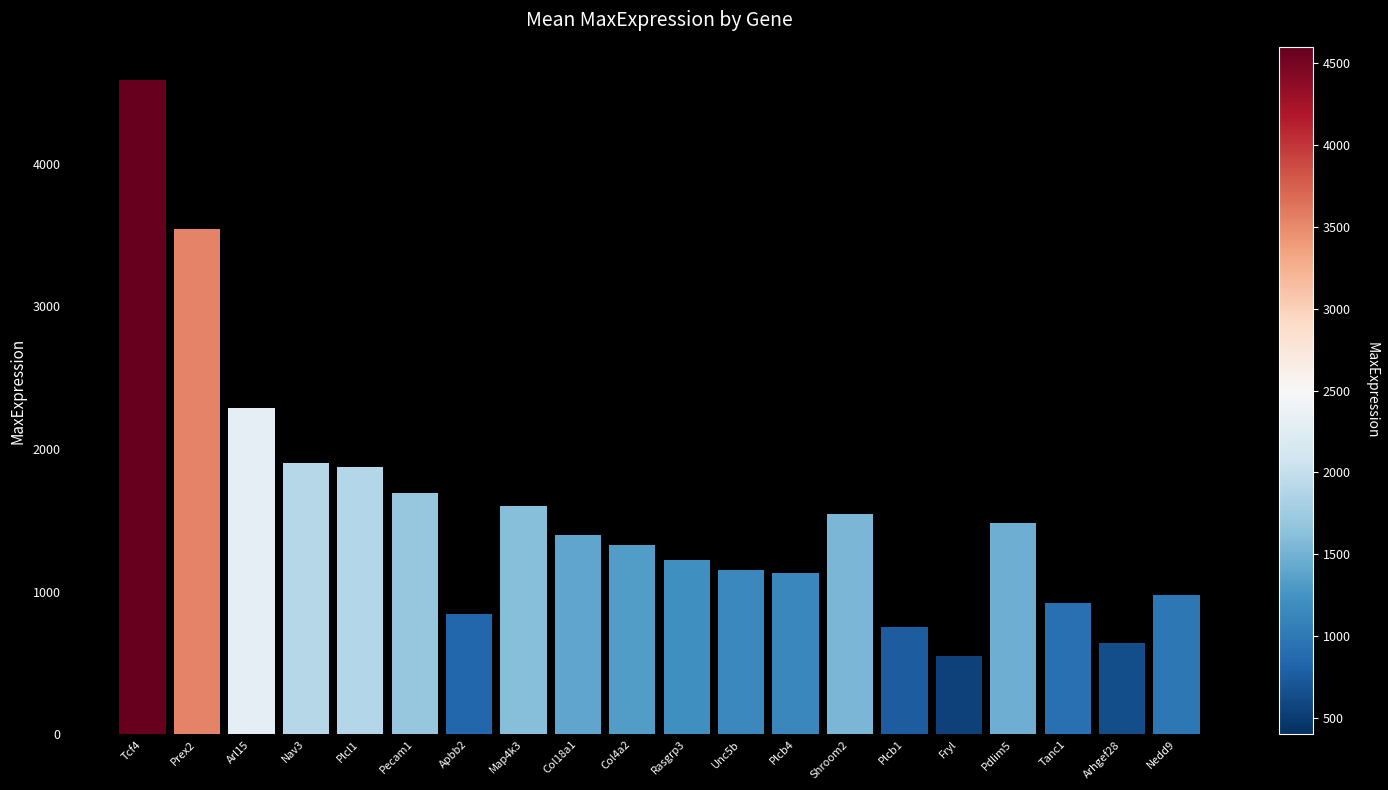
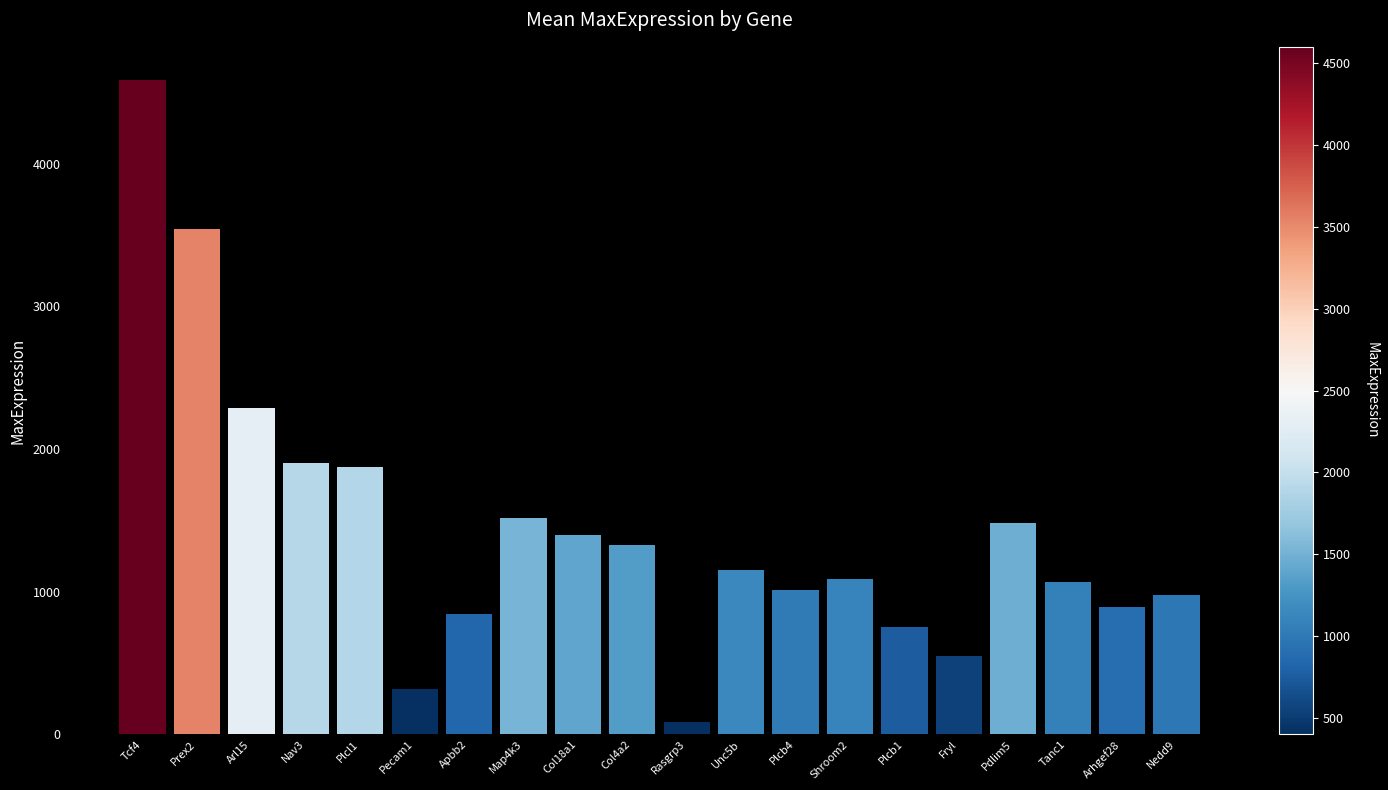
Pecam1: 1690 -> 320
Map4k3: 1600 -> 1520
Rasgrp3: 1220 -> 90
Plcb4: 1130 -> 1010
Shroom2: 1550 -> 1090
Tanc1: 920 -> 1070
Arhgef28: 640 -> 890
